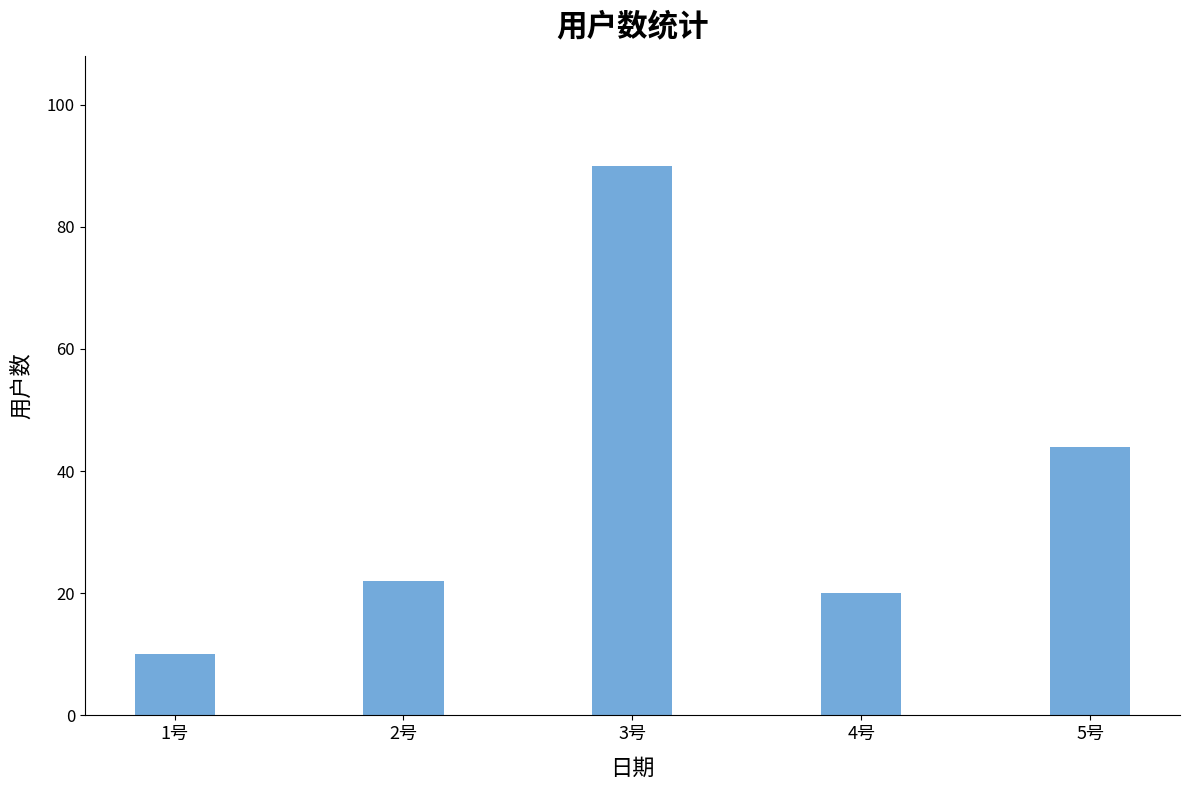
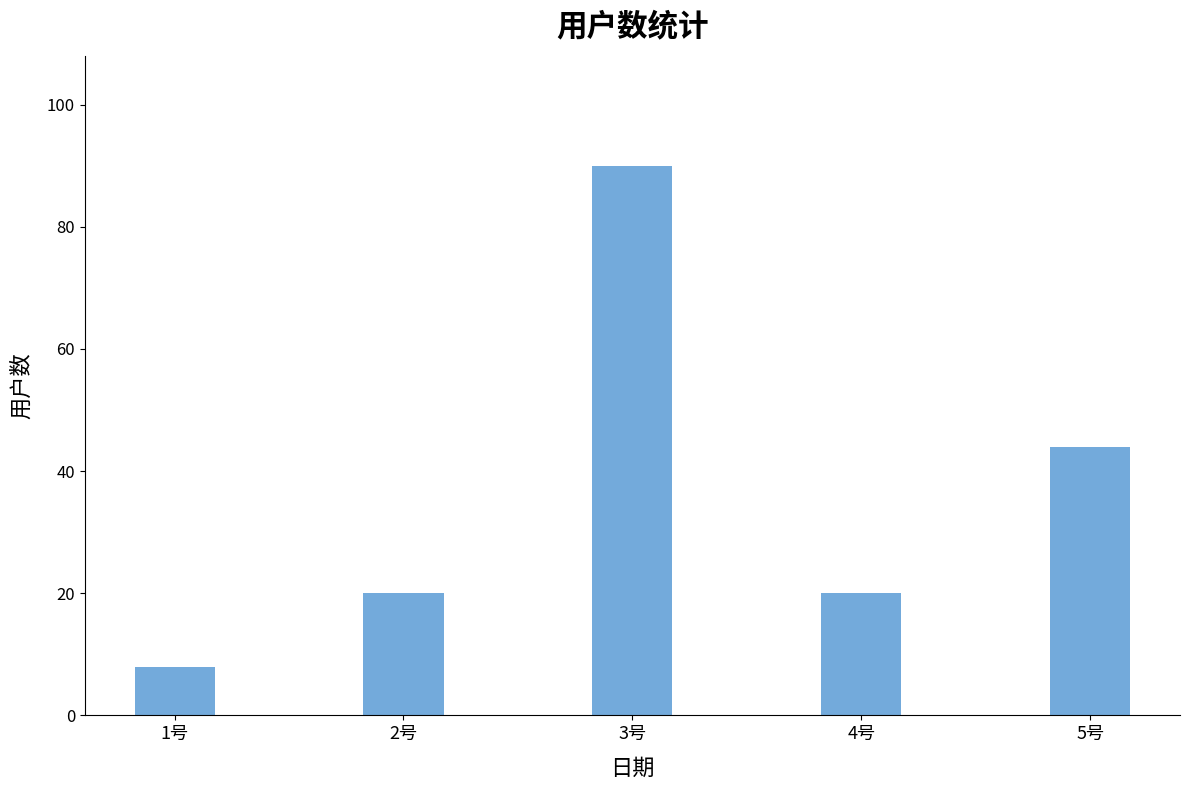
1号: 10 -> 8
2号: 22 -> 20
